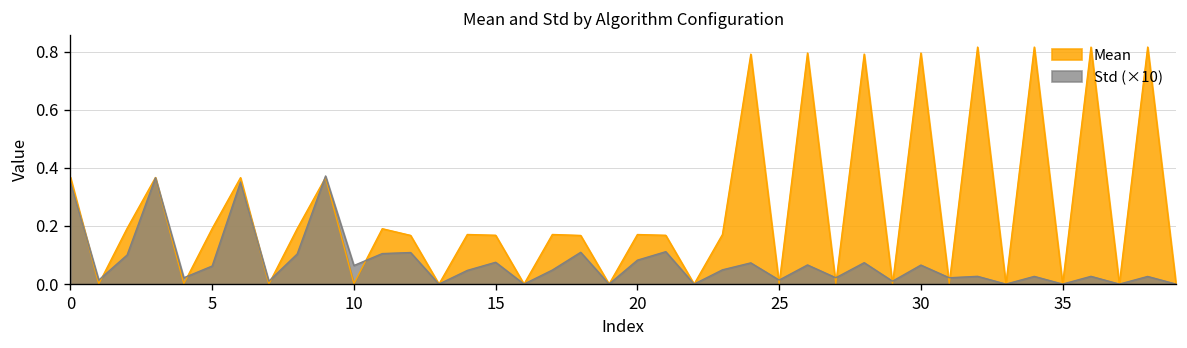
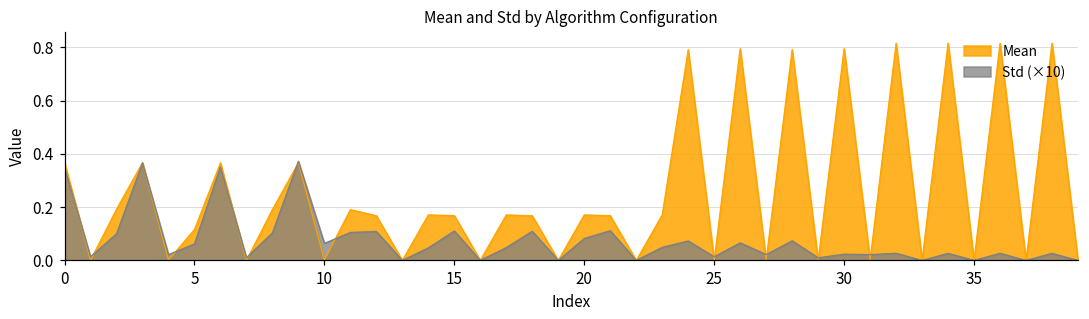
Mean, 5: 0.19 -> 0.12
Std (×10), 15: 0.08 -> 0.11
Std (×10), 30: 0.07 -> 0.02
